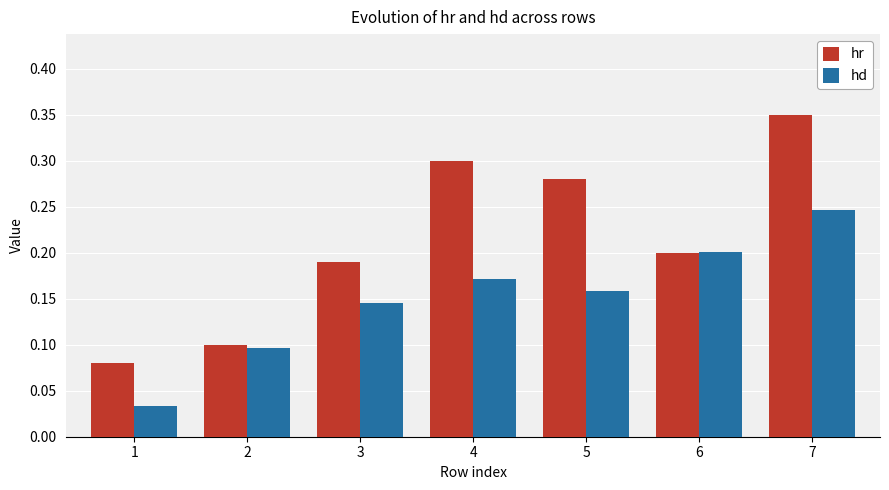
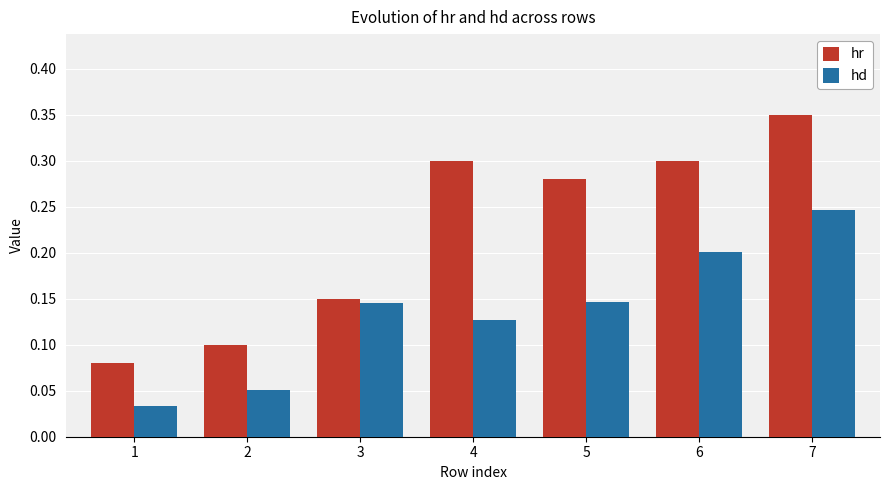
hd, 2: 0.10 -> 0.05
hr, 3: 0.19 -> 0.15
hd, 4: 0.17 -> 0.13
hd, 5: 0.16 -> 0.15
hr, 6: 0.2 -> 0.3
